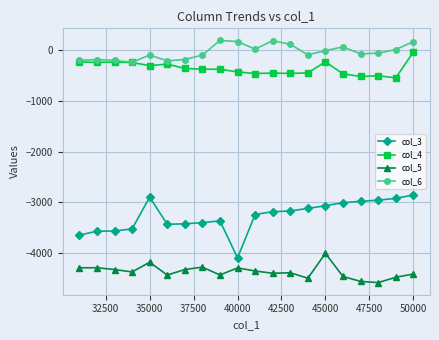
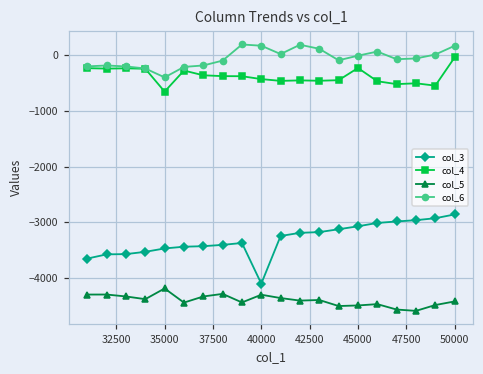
col_3, 35000: -2900 -> -3500
col_4, 35000: -300 -> -700
col_6, 35000: -100 -> -400
col_5, 45000: -4000 -> -4500
